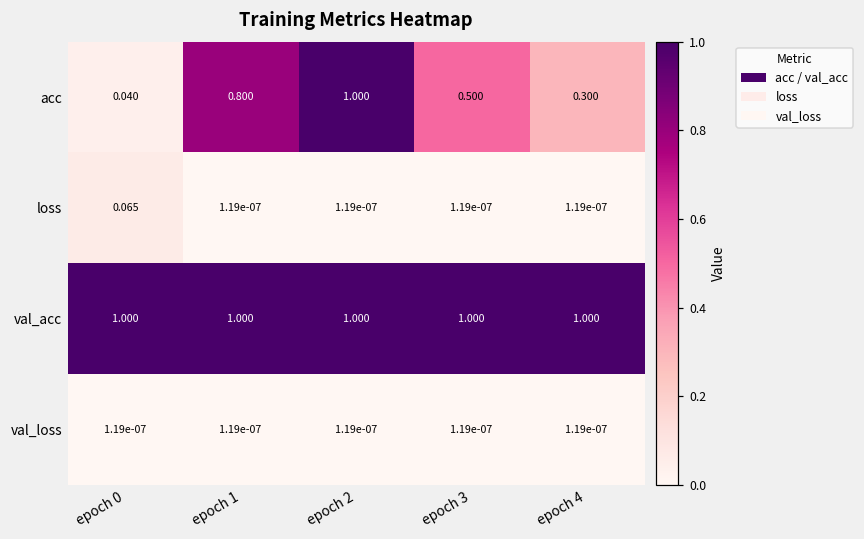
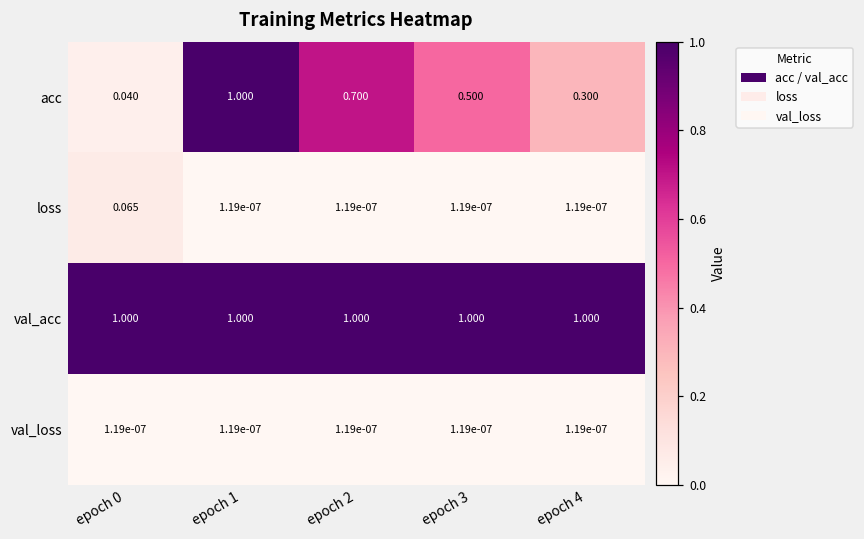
acc, epoch 1: 0.800 -> 1.000
acc, epoch 2: 1.000 -> 0.700
